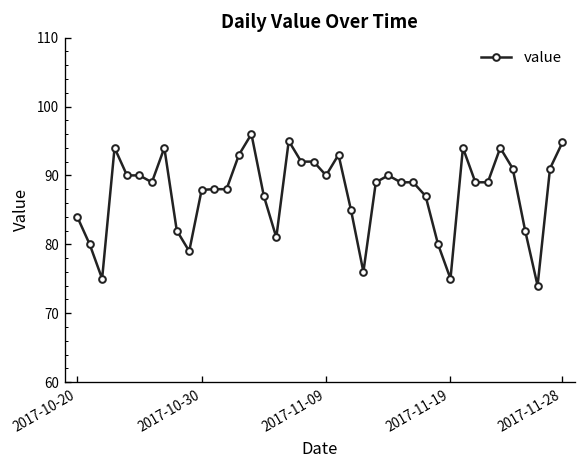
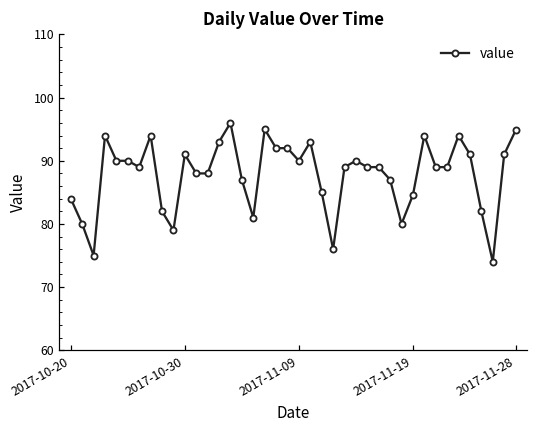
2017-10-30: 88 -> 91
2017-11-19: 75 -> 85
